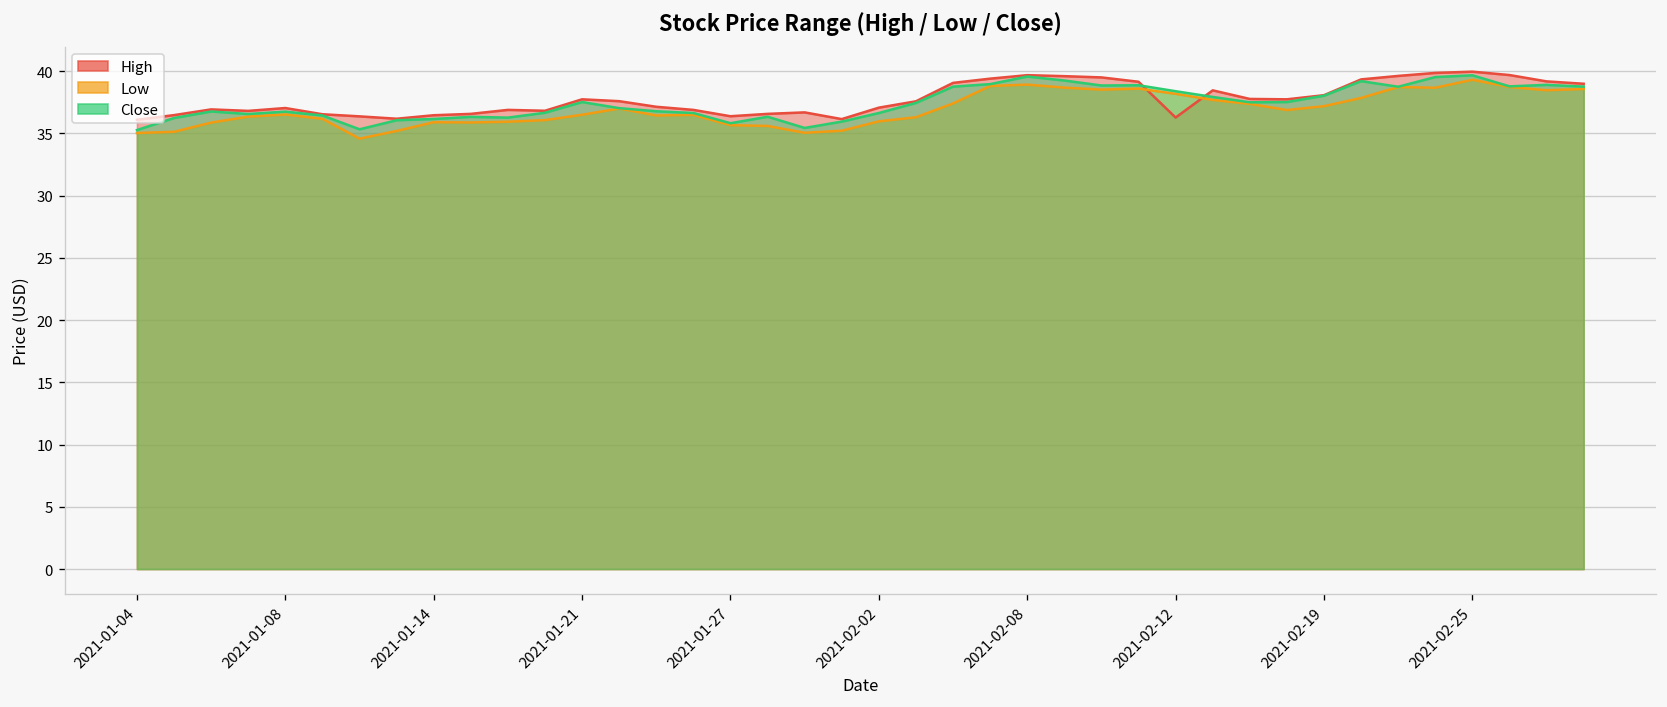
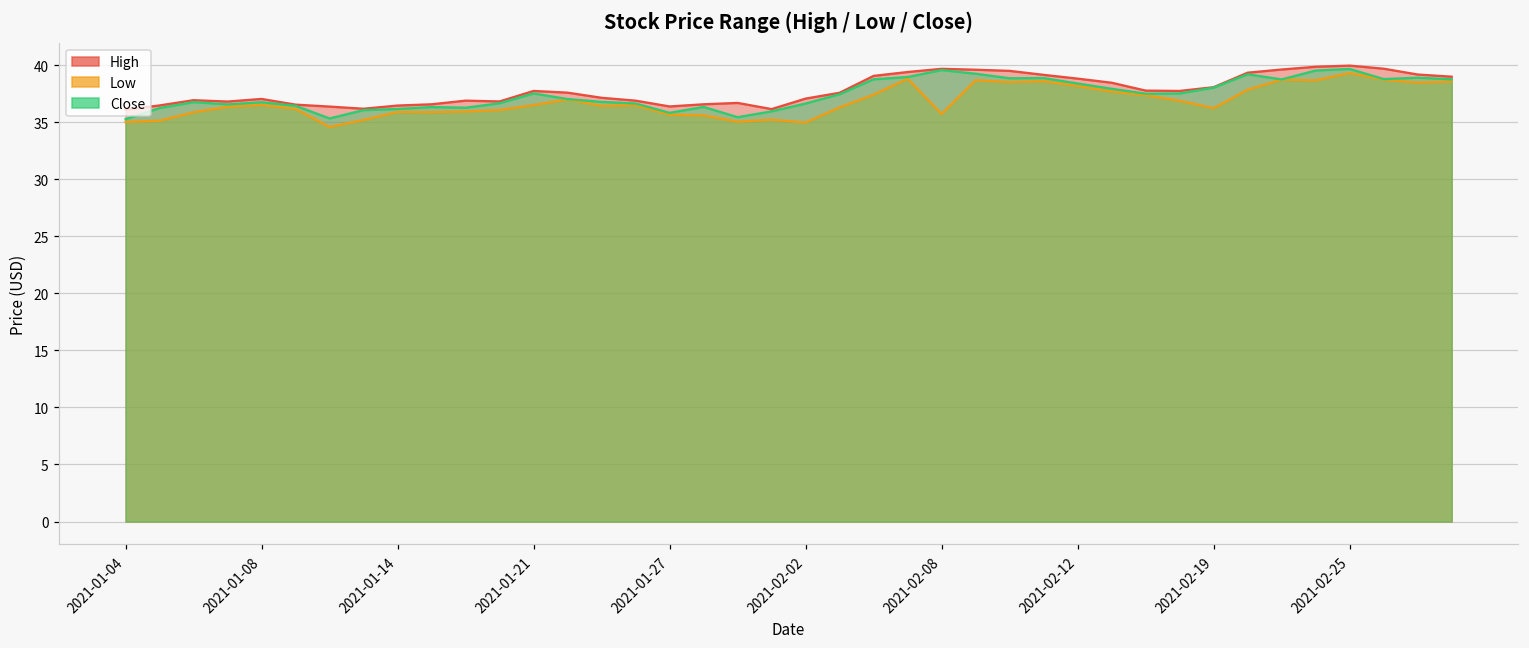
Low, 2021-02-02: 36.0 -> 35.0
Low, 2021-02-08: 38.9 -> 35.7
High, 2021-02-12: 36.3 -> 38.8
Low, 2021-02-19: 37.2 -> 36.2
